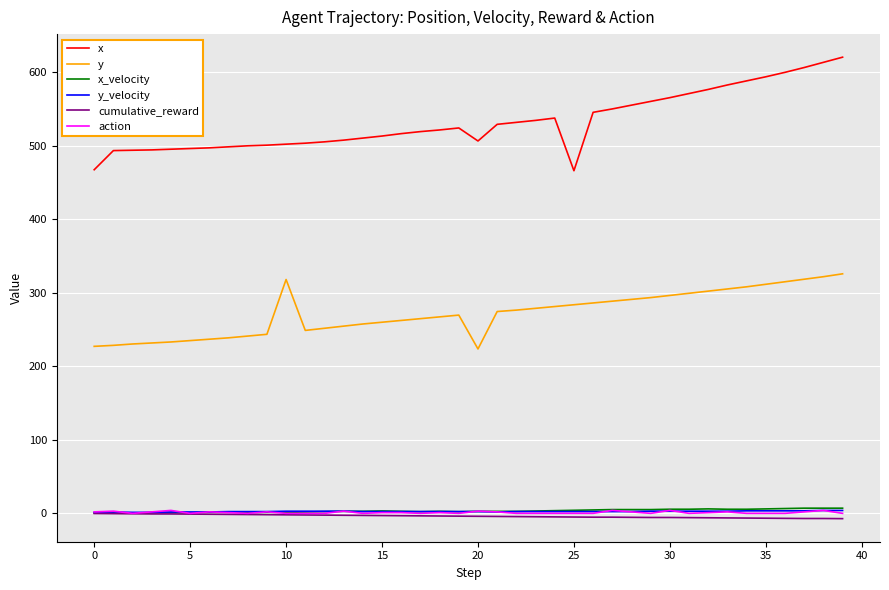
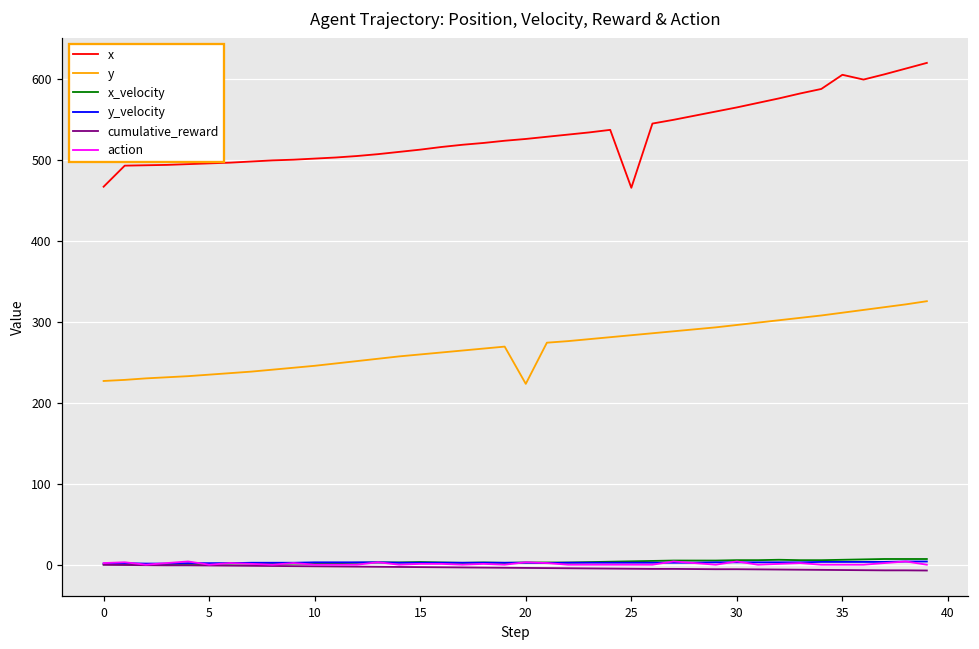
y, 10: 320 -> 250
x, 20: 510 -> 530
x, 35: 590 -> 610
